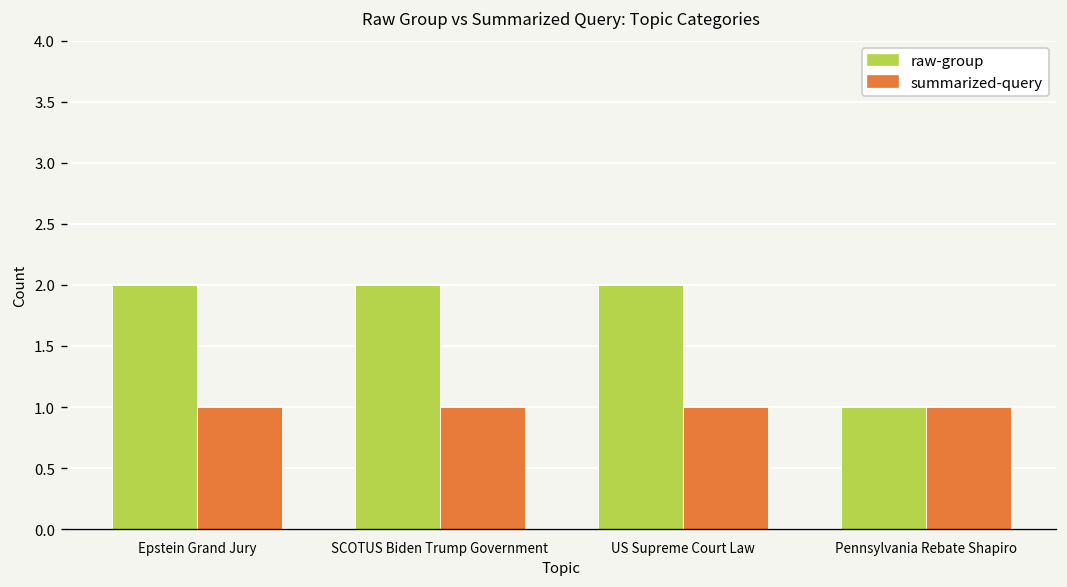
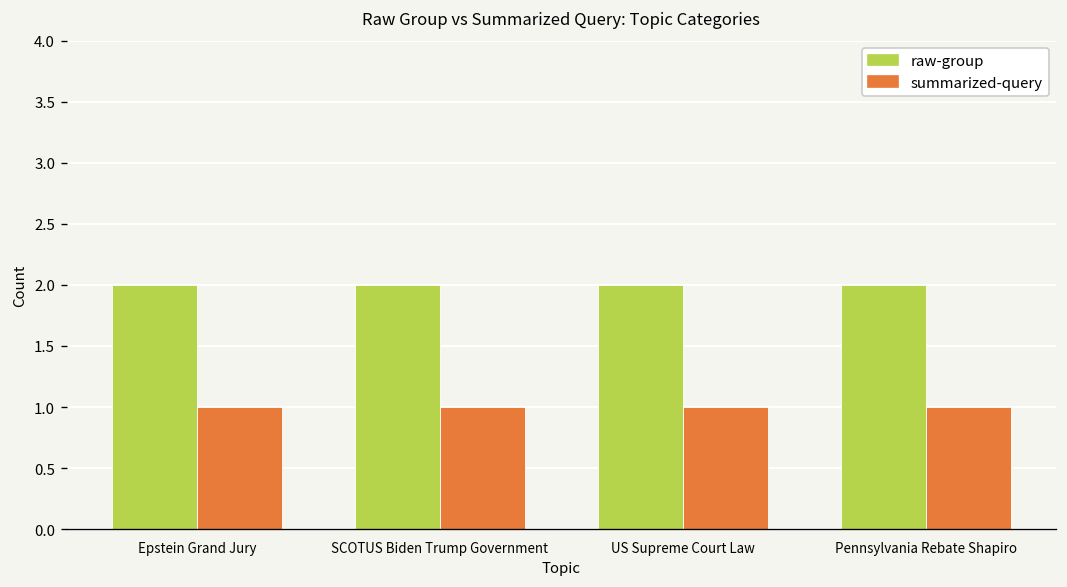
raw-group, Pennsylvania Rebate Shapiro: 1 -> 2
